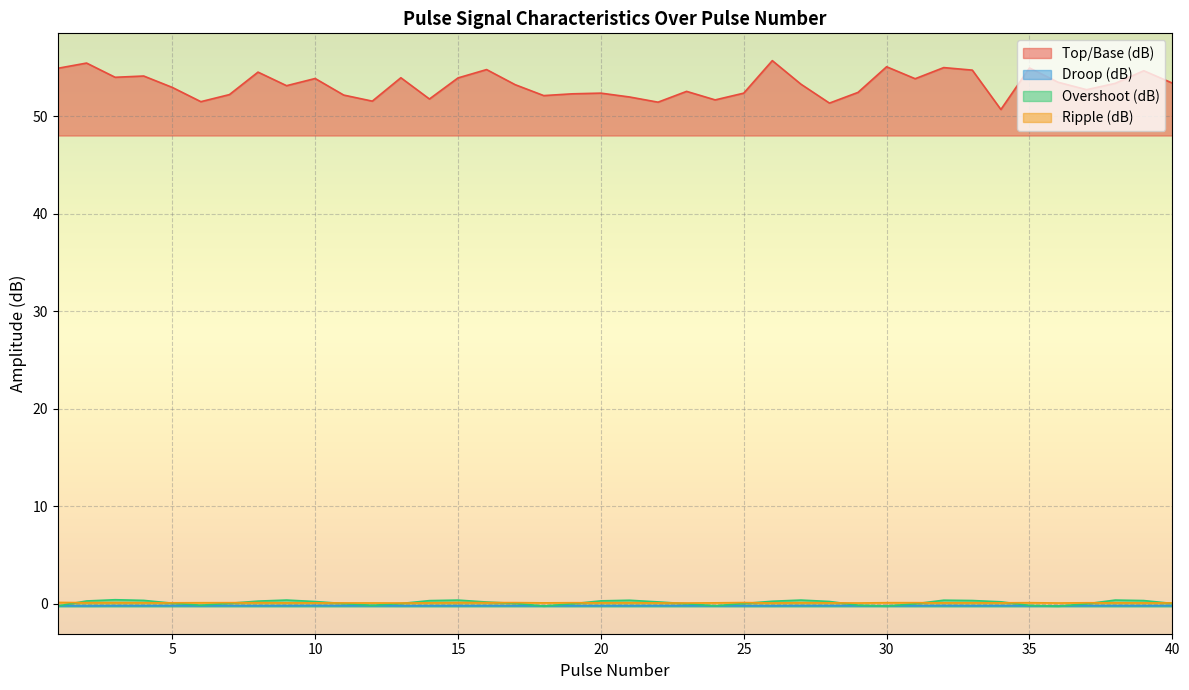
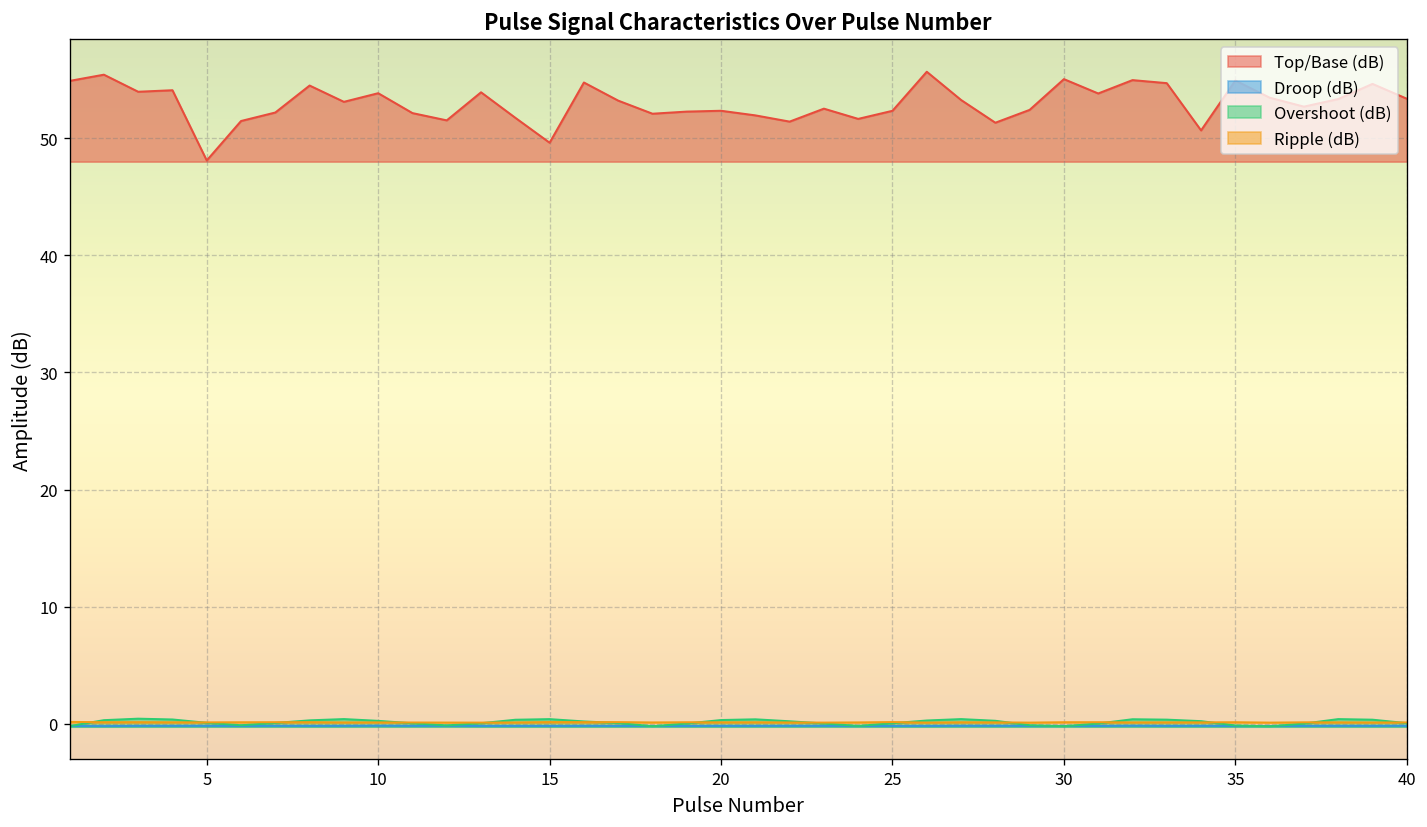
Top/Base (dB), 5: 53 -> 48
Top/Base (dB), 15: 54 -> 50
